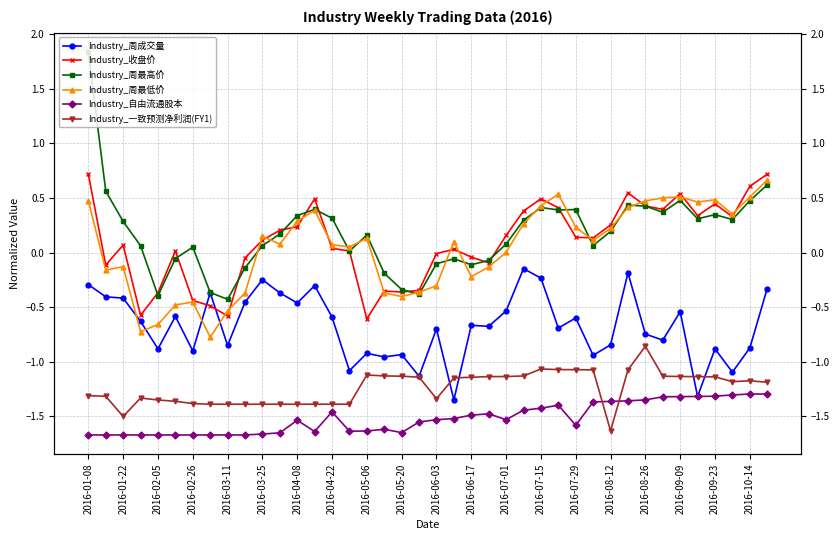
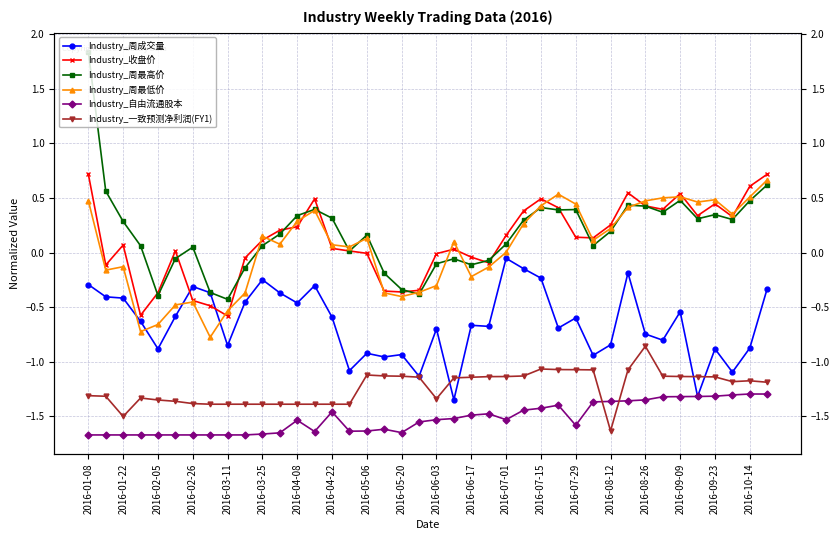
Industry_周成交量, 2016-02-26: -0.90 -> -0.31
Industry_收盘价, 2016-05-06: -0.61 -> -0.01
Industry_周成交量, 2016-07-01: -0.53 -> -0.05
Industry_周最低价, 2016-07-29: 0.23 -> 0.44
